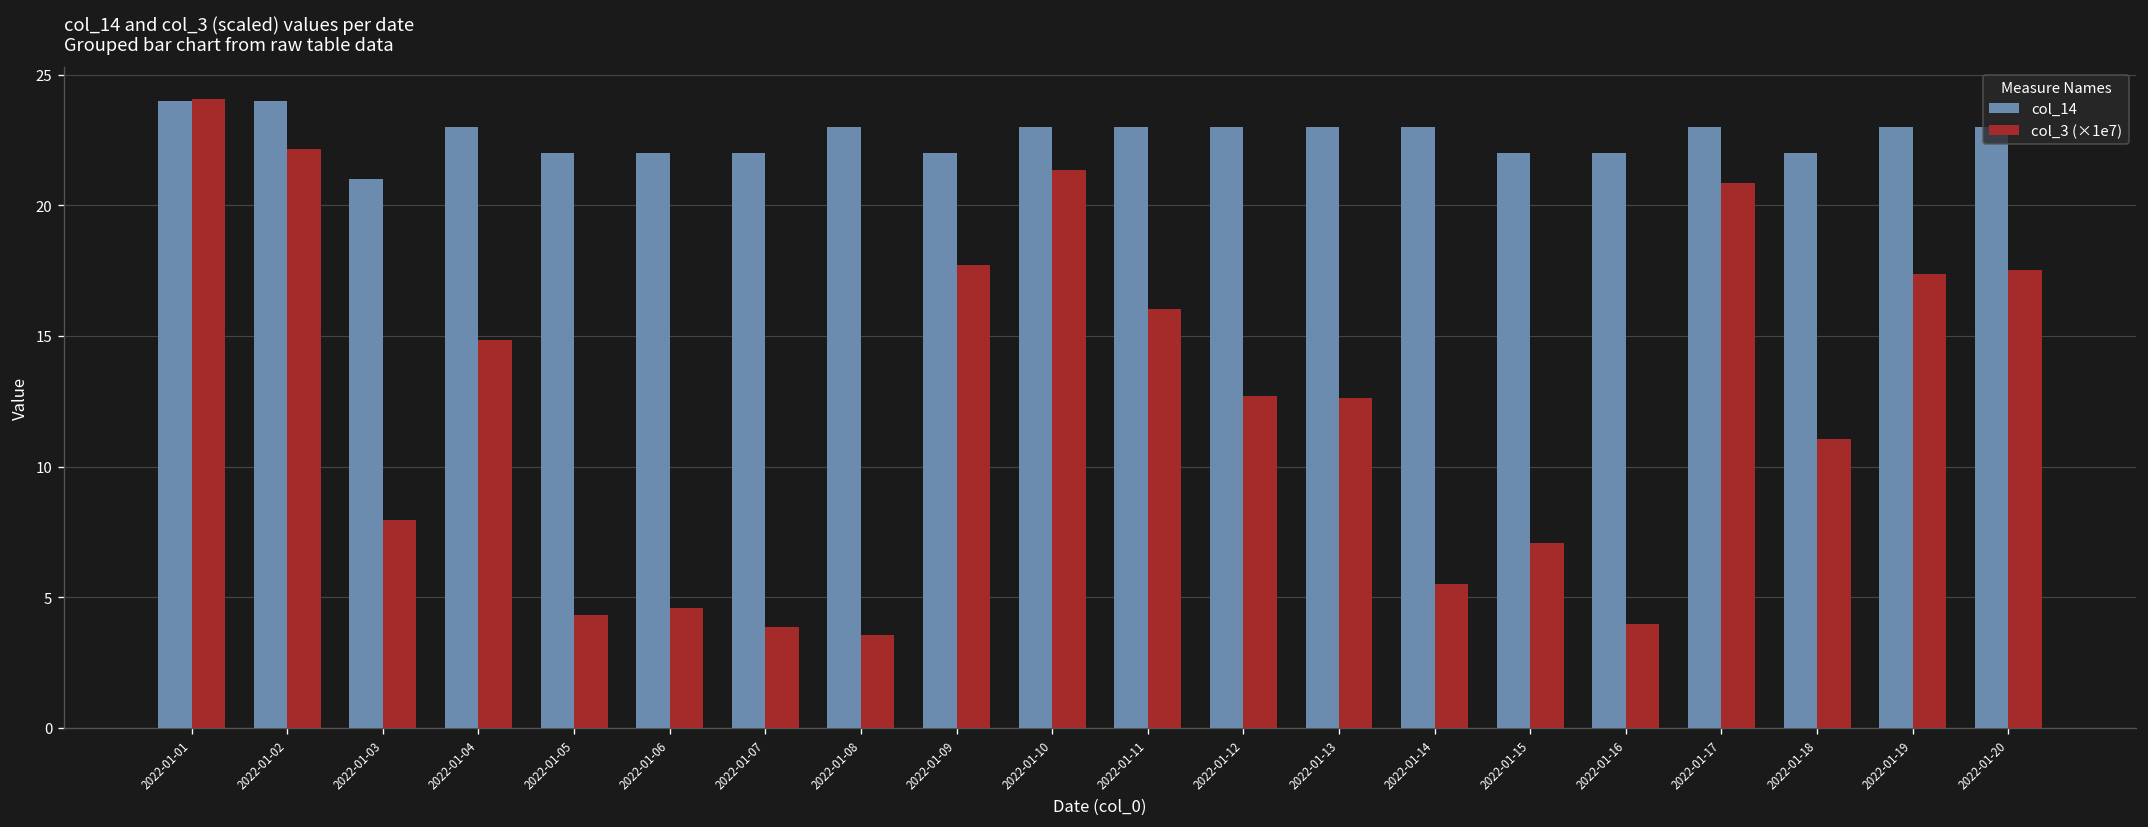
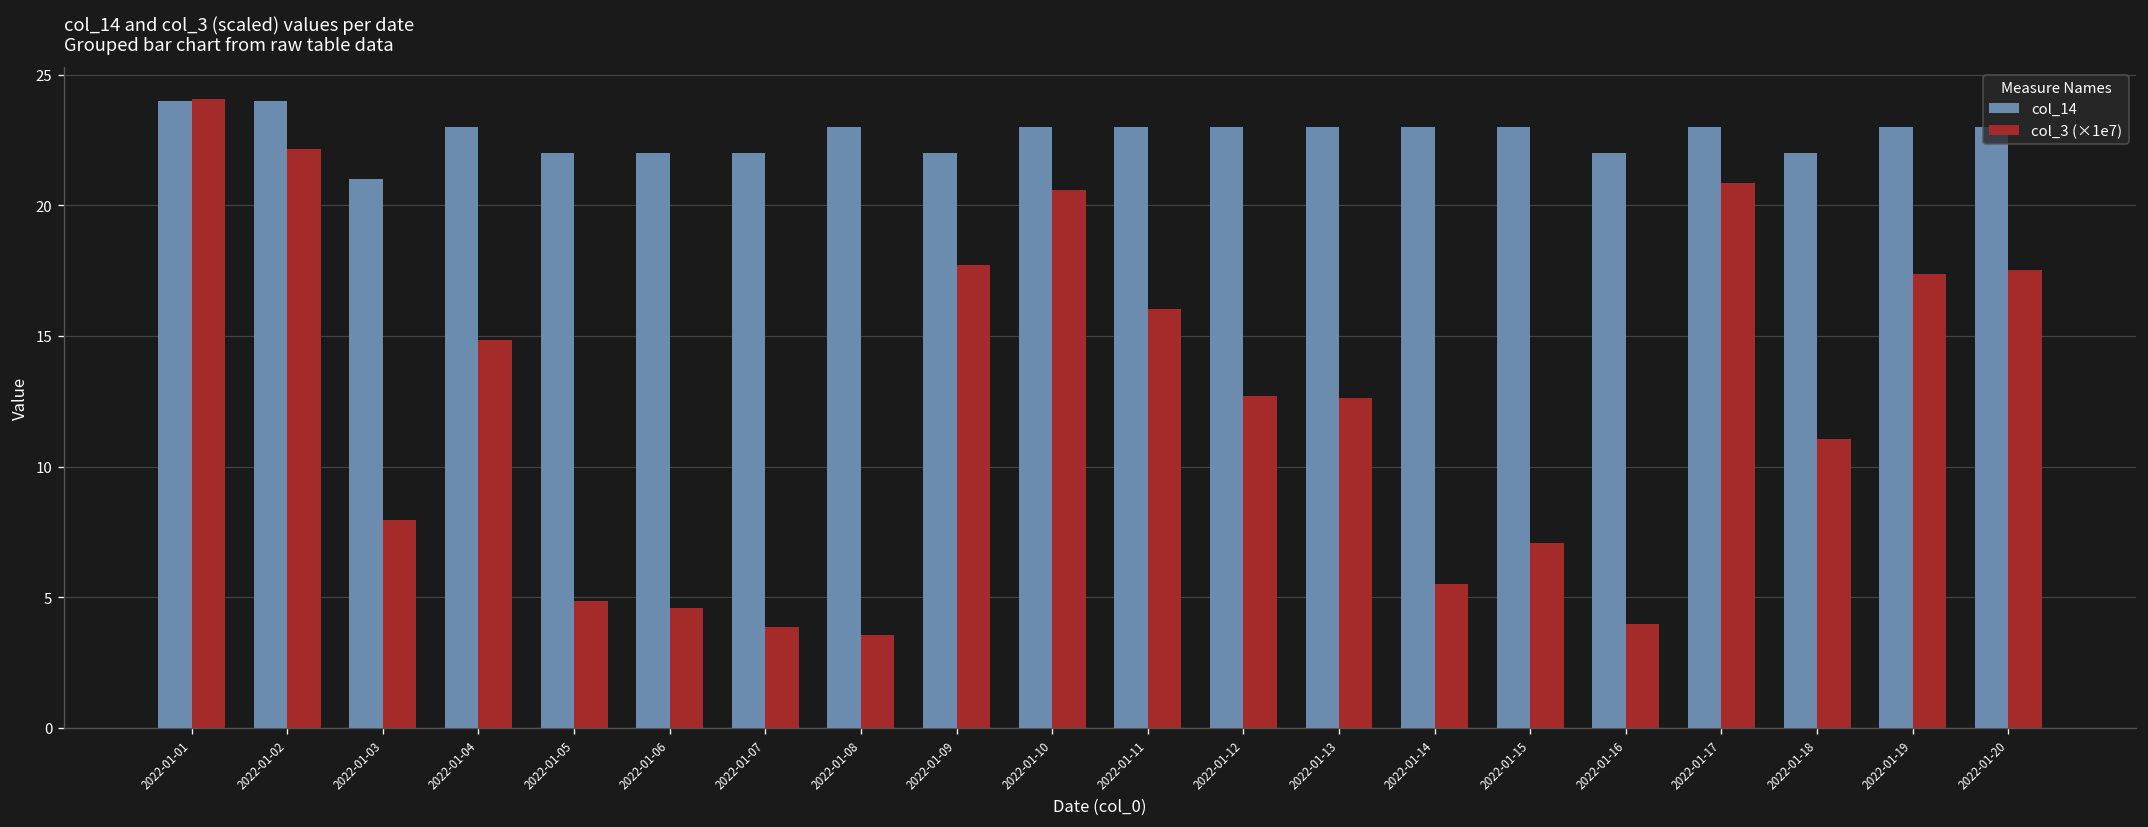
col_3 (×1e7), 2022-01-05: 4.3 -> 4.9
col_3 (×1e7), 2022-01-10: 21.4 -> 20.6
col_14, 2022-01-15: 22 -> 23
